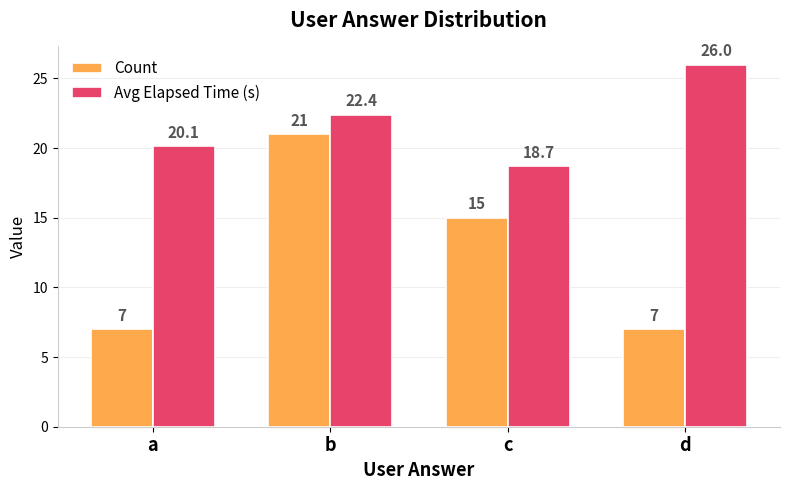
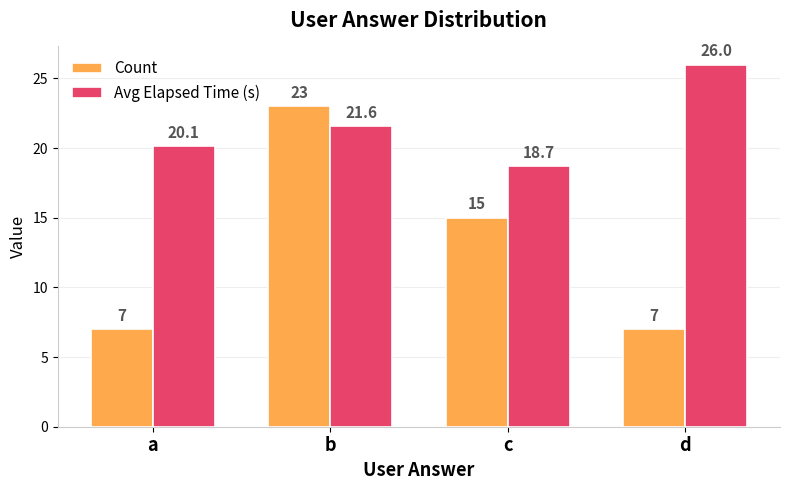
Count, b: 21 -> 23
Avg Elapsed Time (s), b: 22.4 -> 21.6
